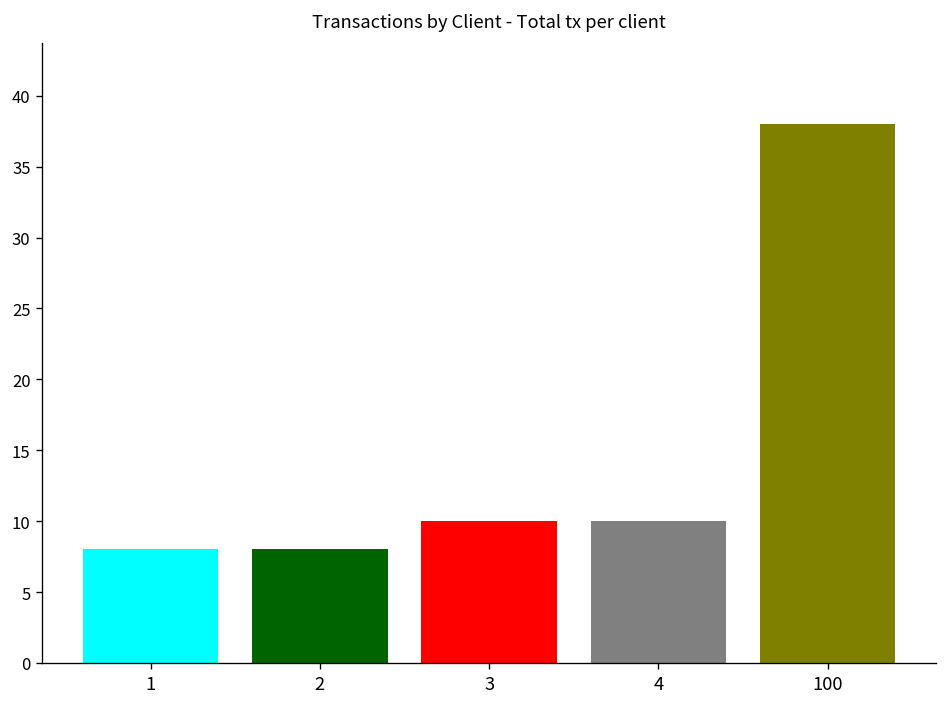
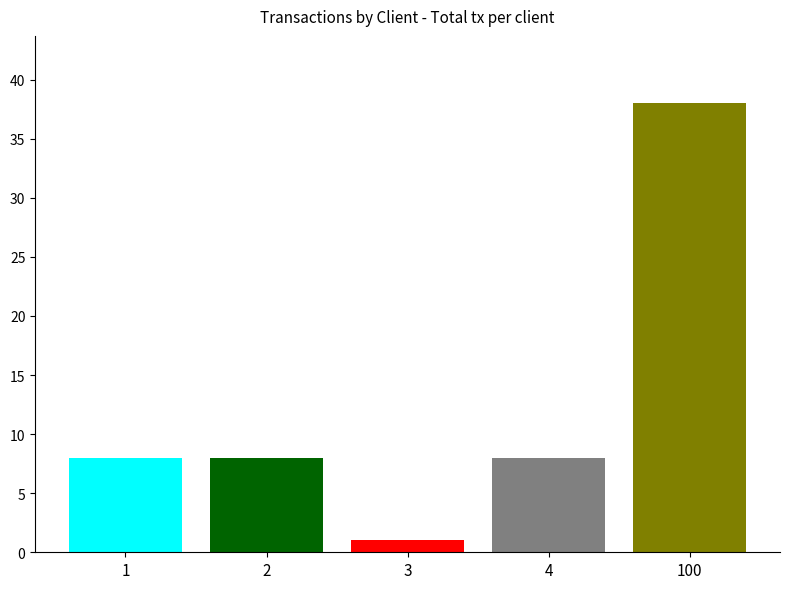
3: 10 -> 1
4: 10 -> 8
